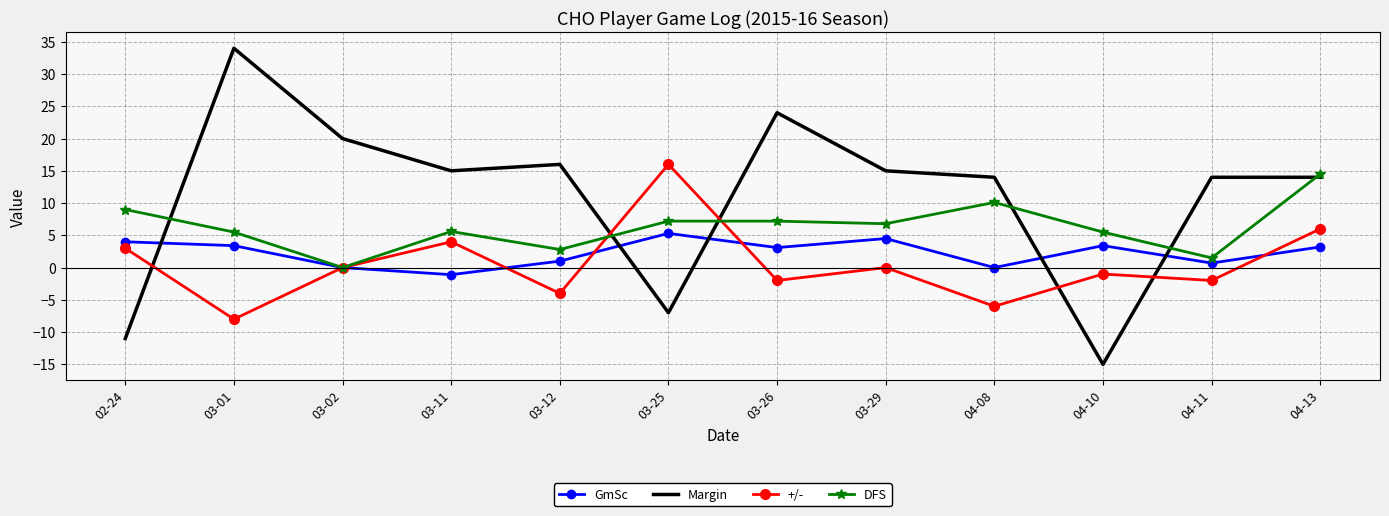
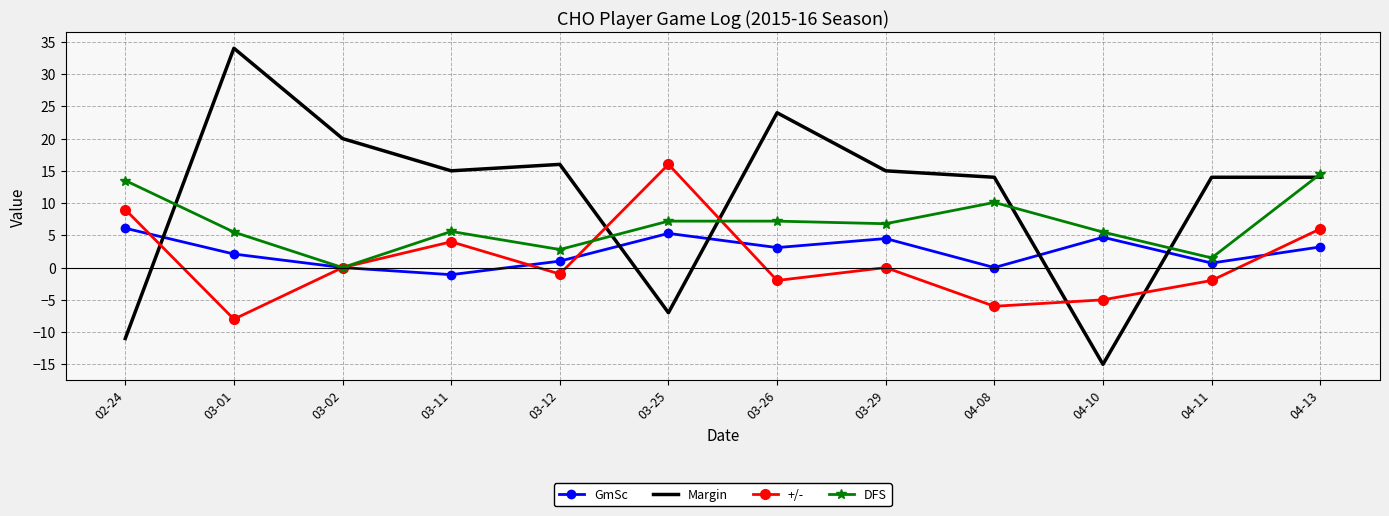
GmSc, 02-24: 4 -> 6
+/-, 02-24: 3 -> 9
DFS, 02-24: 9 -> 14
GmSc, 03-01: 3 -> 2
+/-, 03-12: -4 -> -1
GmSc, 04-10: 3 -> 5
+/-, 04-10: -1 -> -5
